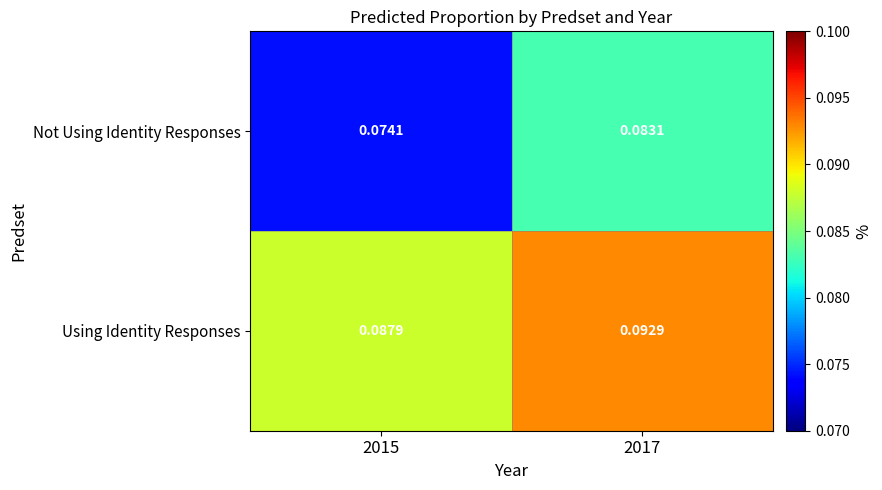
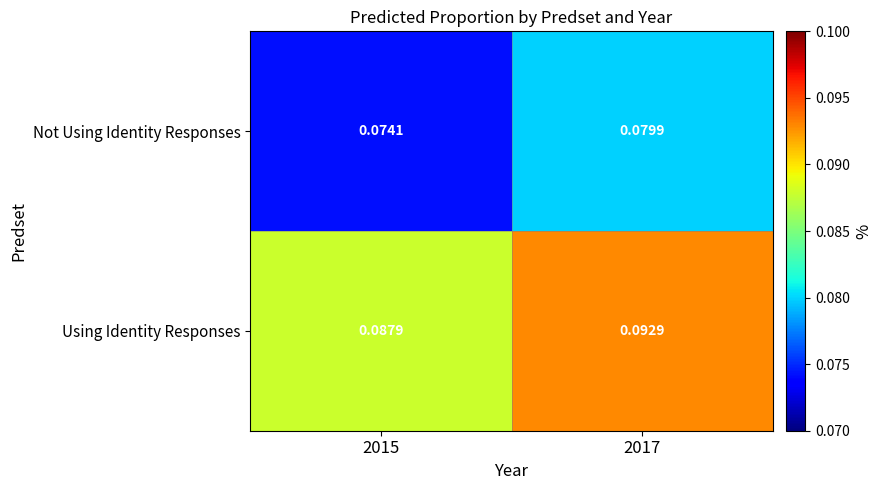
Not Using Identity Responses, 2017: 0.0831 -> 0.0799
